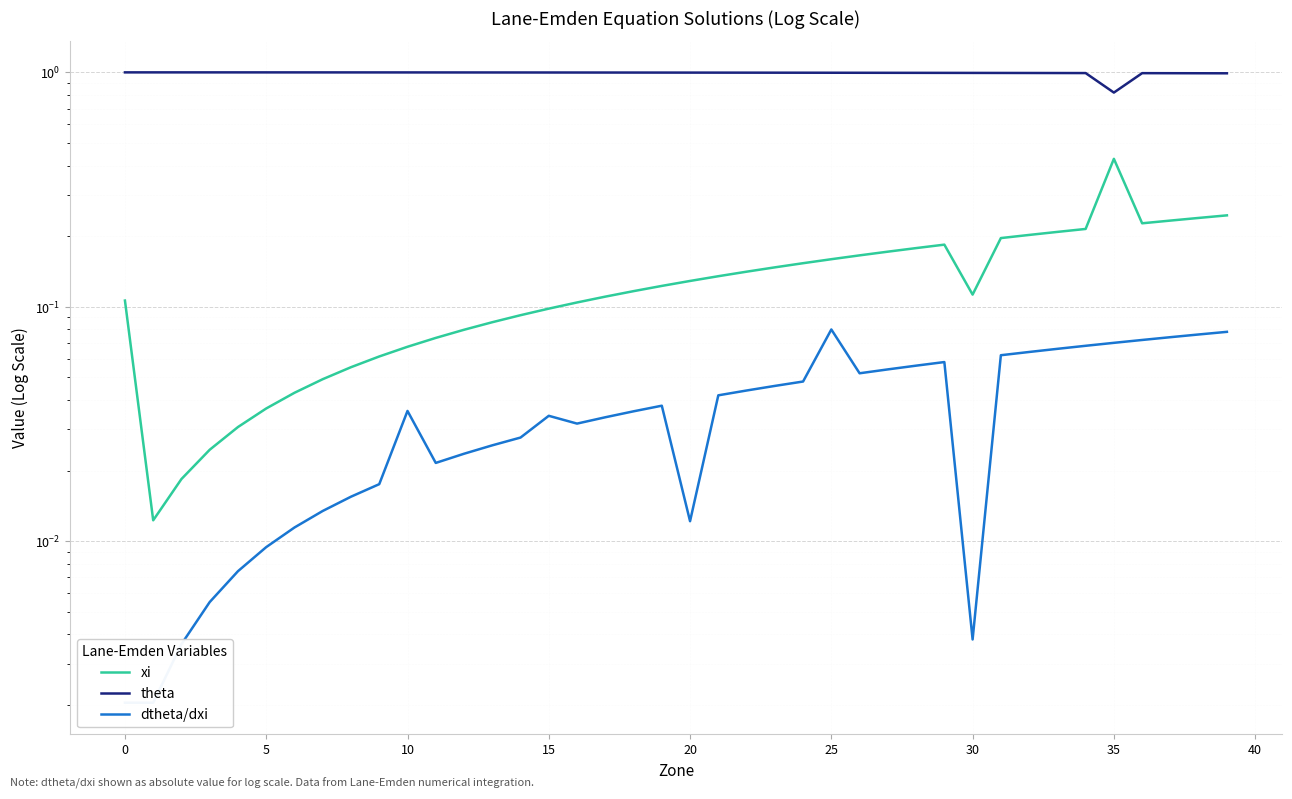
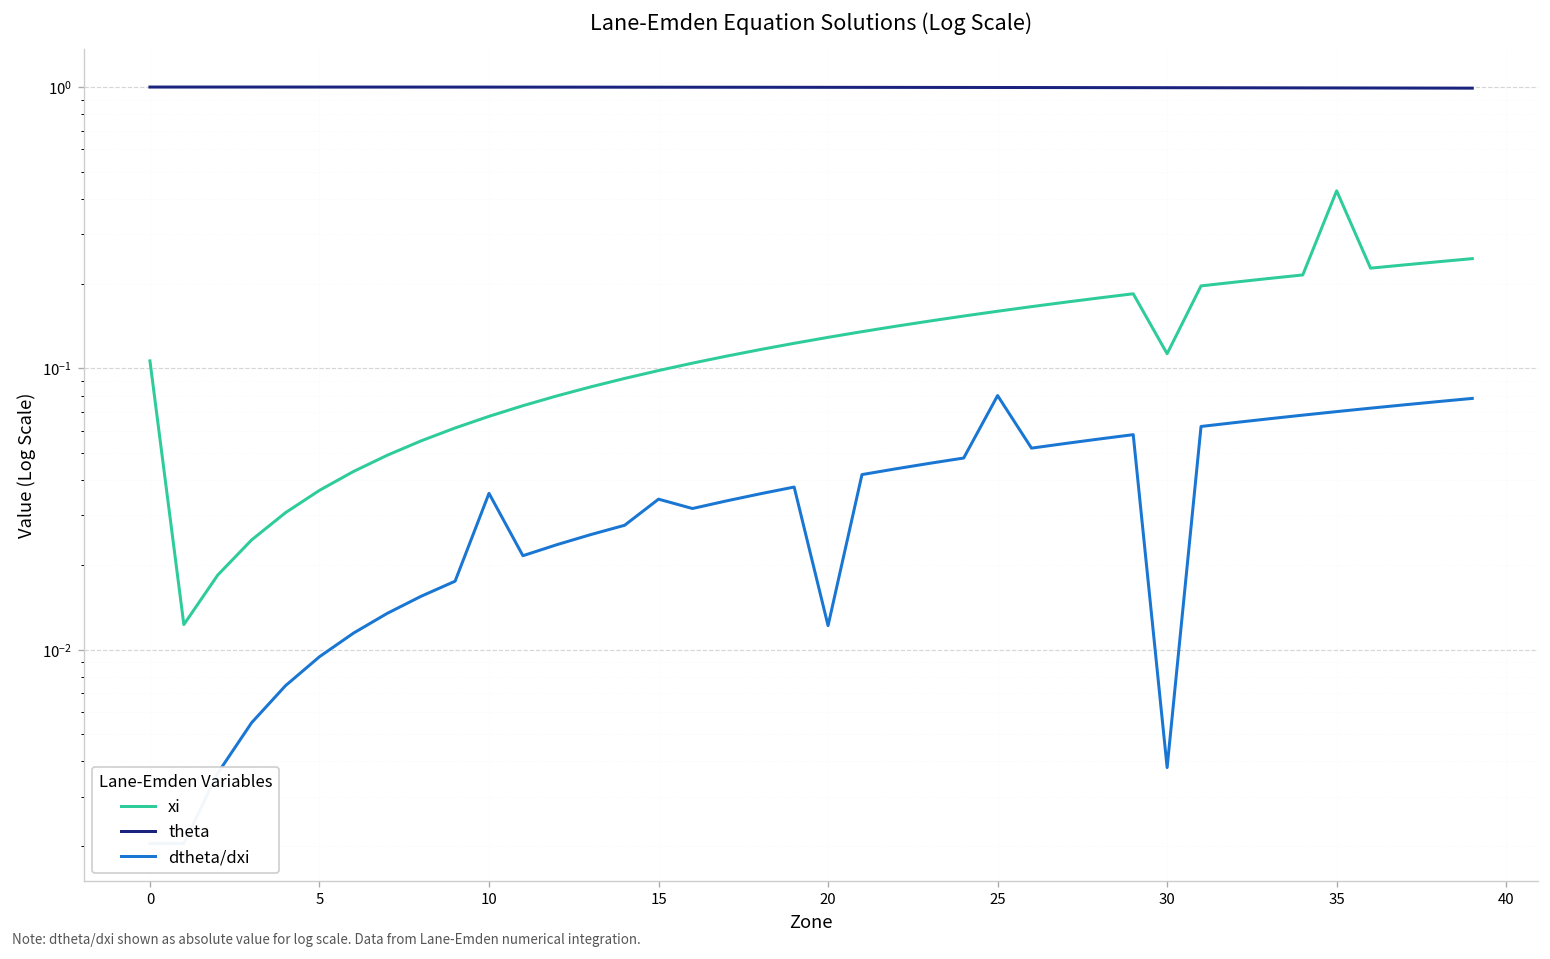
theta, 35: 0.82 -> 0.99
